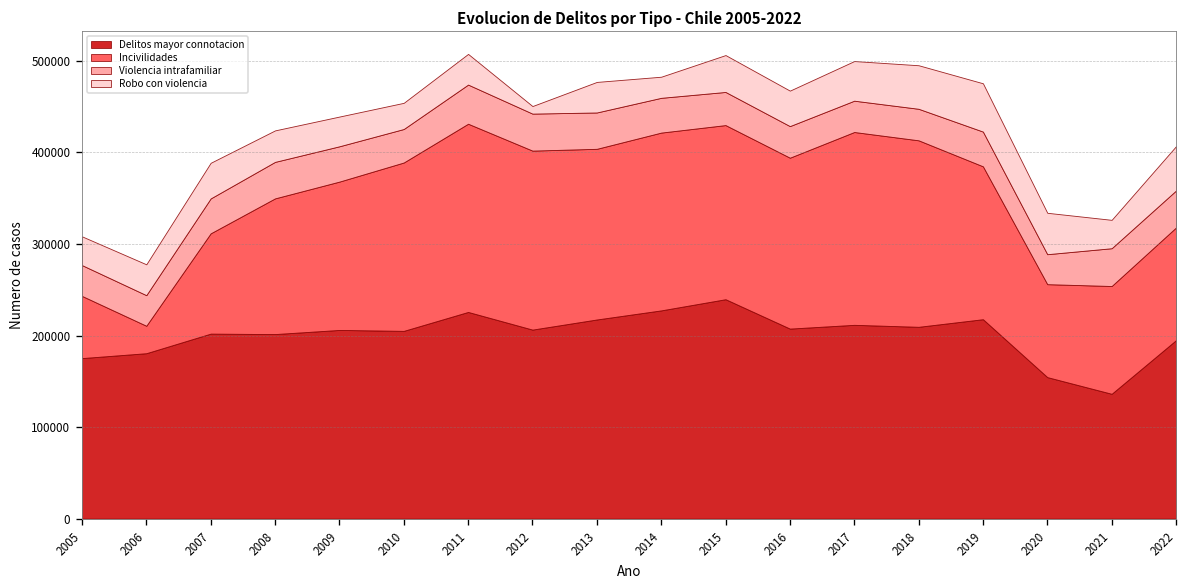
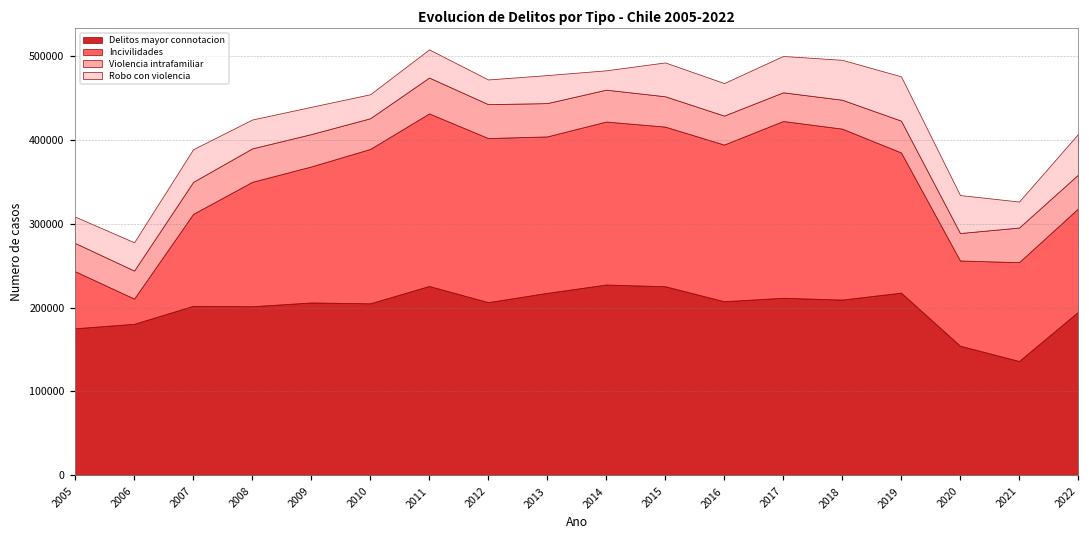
Robo con violencia, 2012: 10000 -> 30000
Delitos mayor connotacion, 2015: 240000 -> 230000
